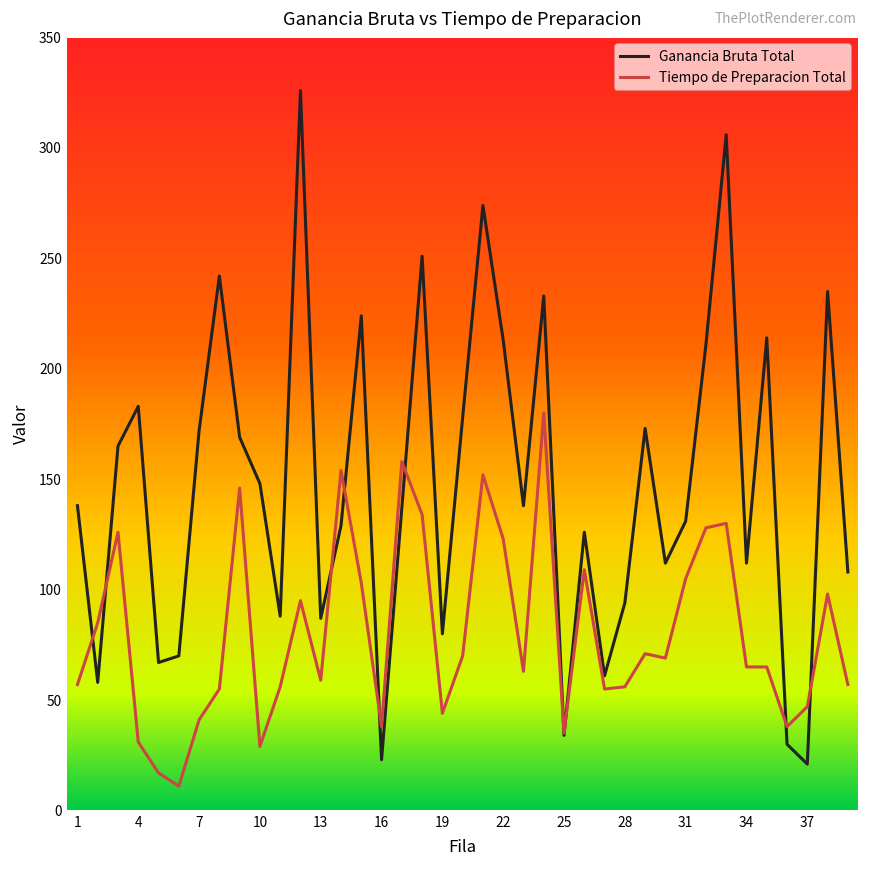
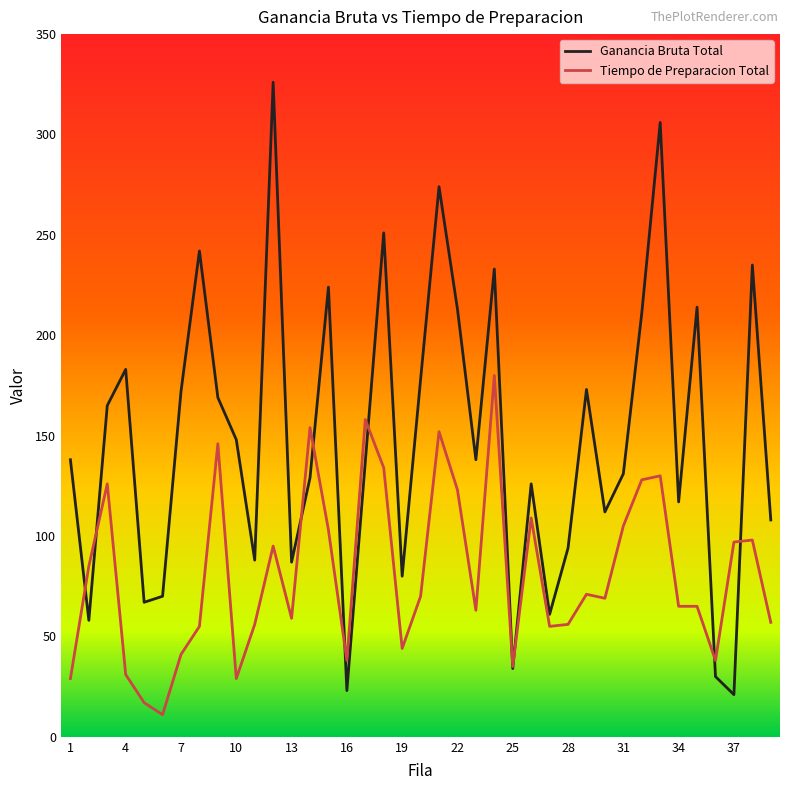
Tiempo de Preparacion Total, 1: 57 -> 29
Ganancia Bruta Total, 34: 112 -> 117
Tiempo de Preparacion Total, 37: 47 -> 97
